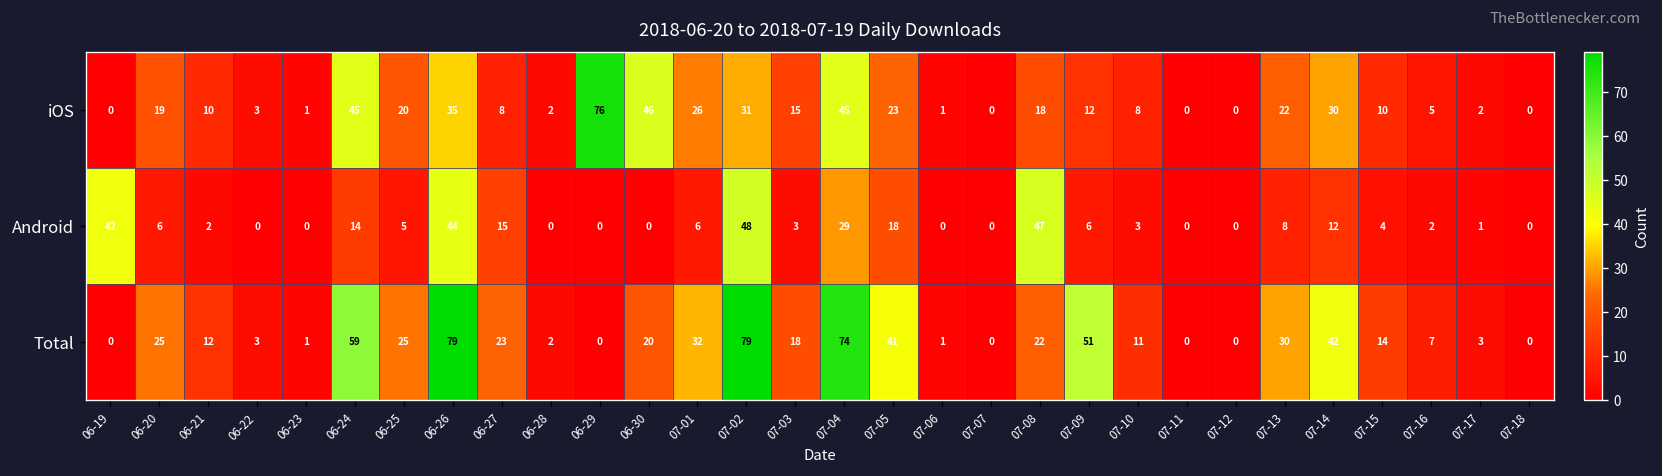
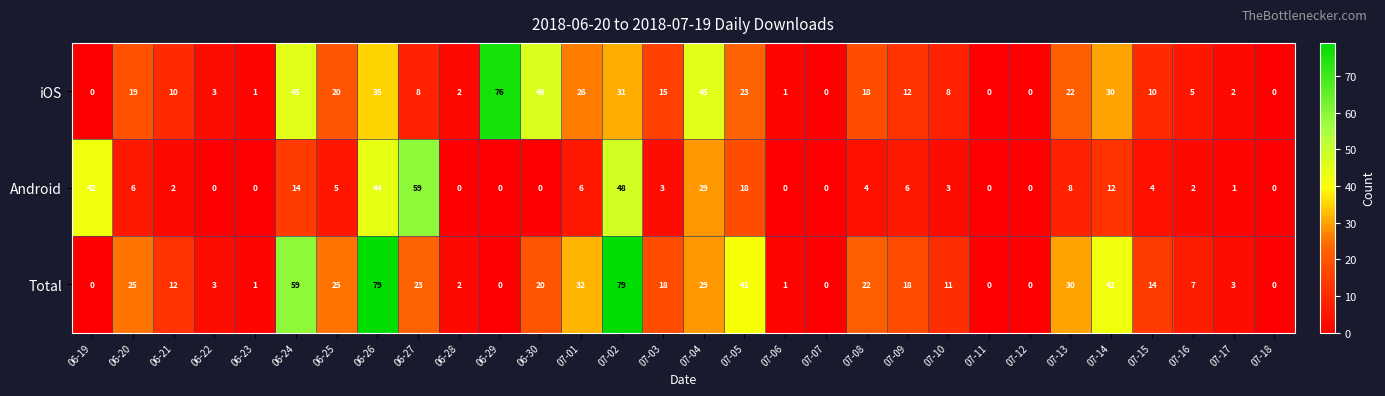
Android, 06-27: 15 -> 59
Android, 07-08: 47 -> 4
Total, 07-04: 74 -> 29
Total, 07-09: 51 -> 18
